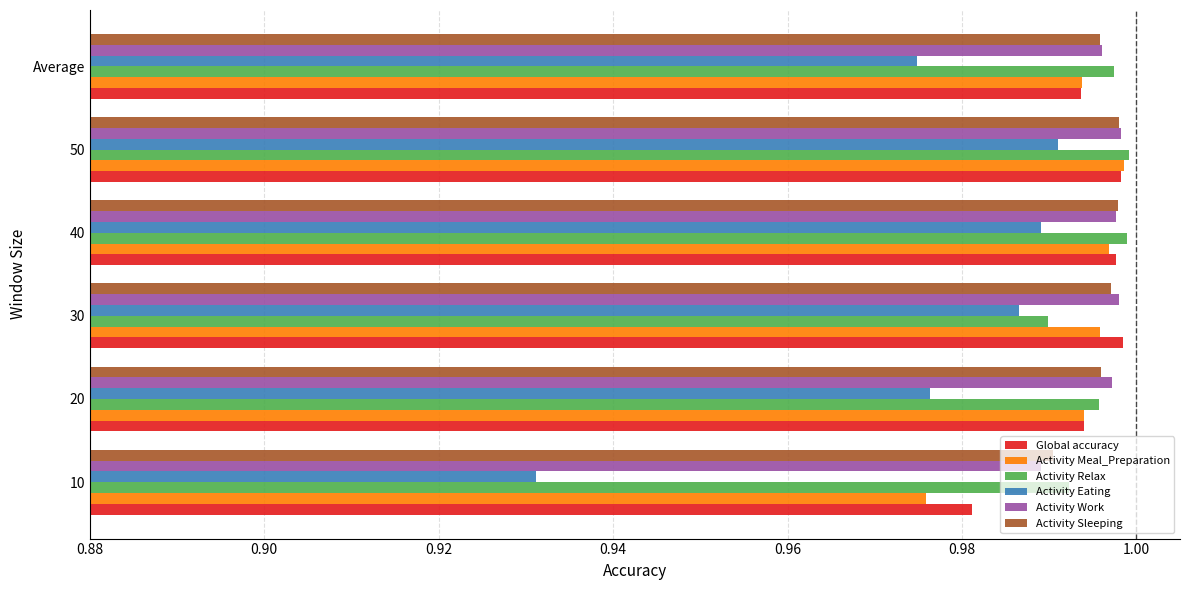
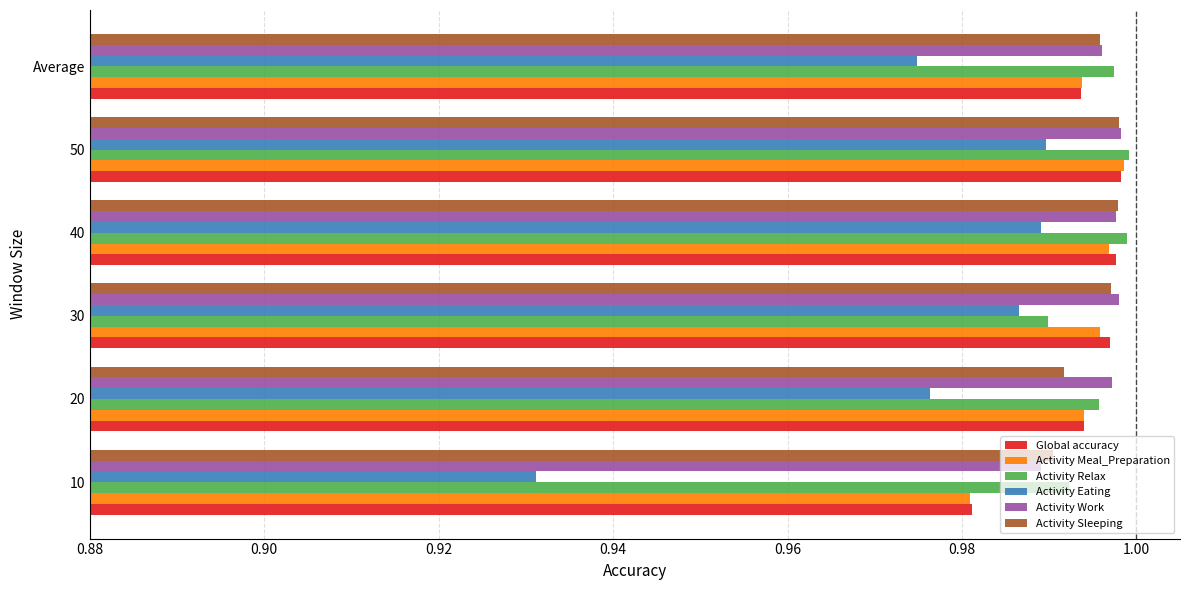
Activity Eating, 50: 0.991 -> 0.990
Global accuracy, 30: 0.998 -> 0.997
Activity Sleeping, 20: 0.996 -> 0.992
Activity Meal_Preparation, 10: 0.976 -> 0.981
